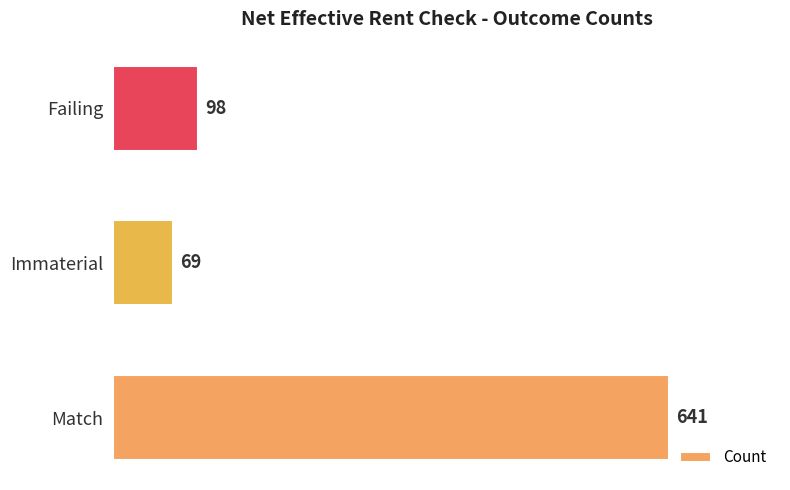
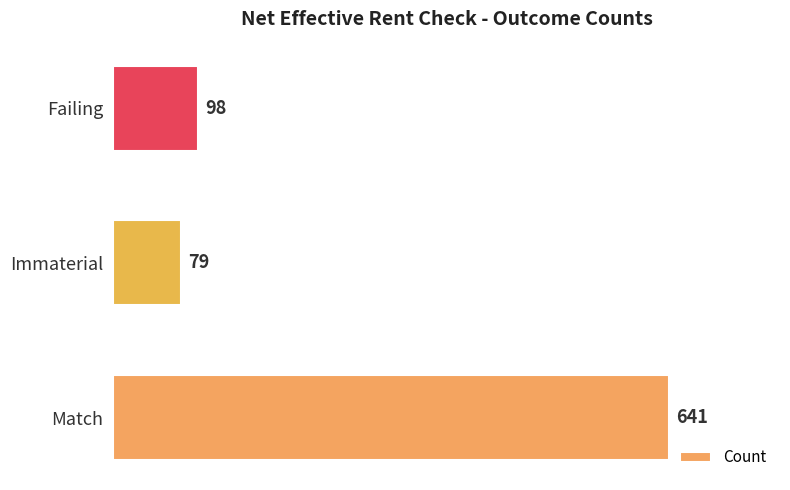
Immaterial: 69 -> 79
